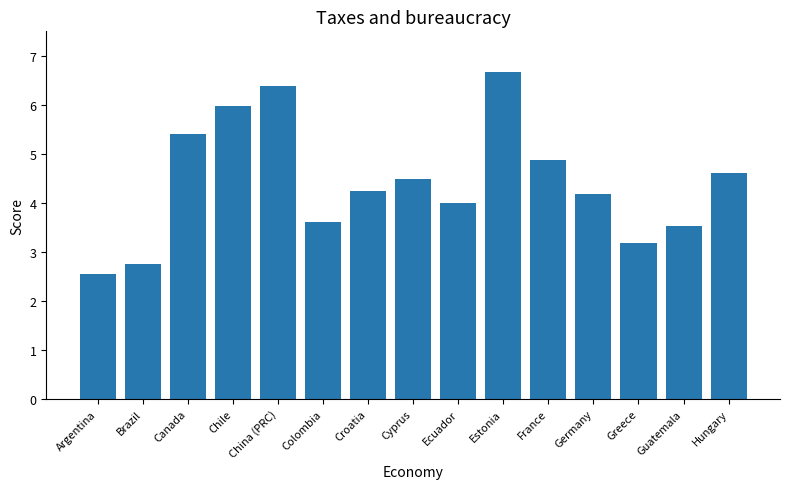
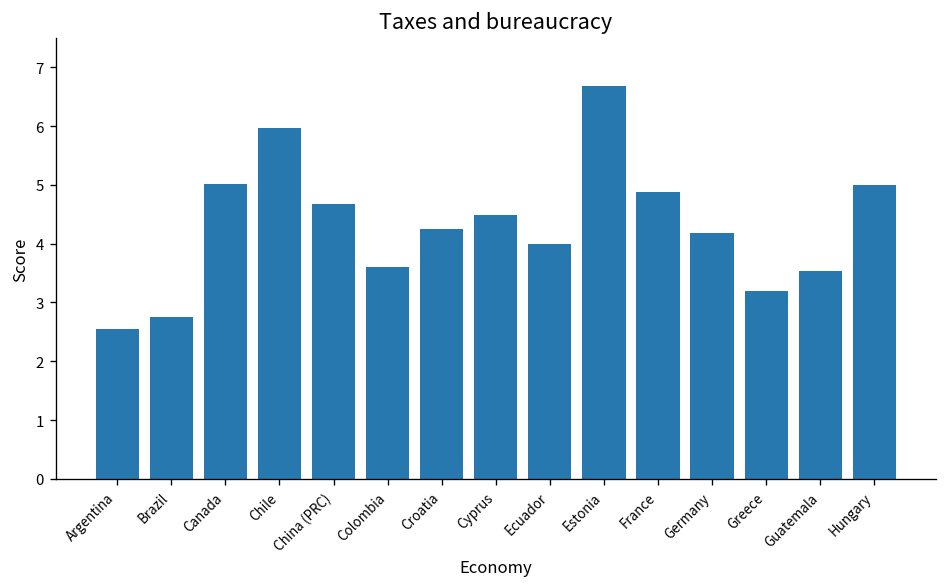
Canada: 5.4 -> 5.0
China (PRC): 6.4 -> 4.7
Hungary: 4.6 -> 5.0
